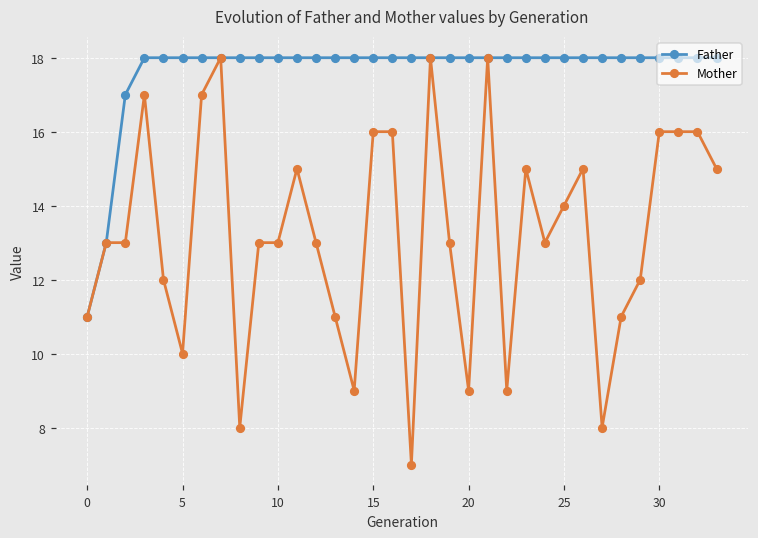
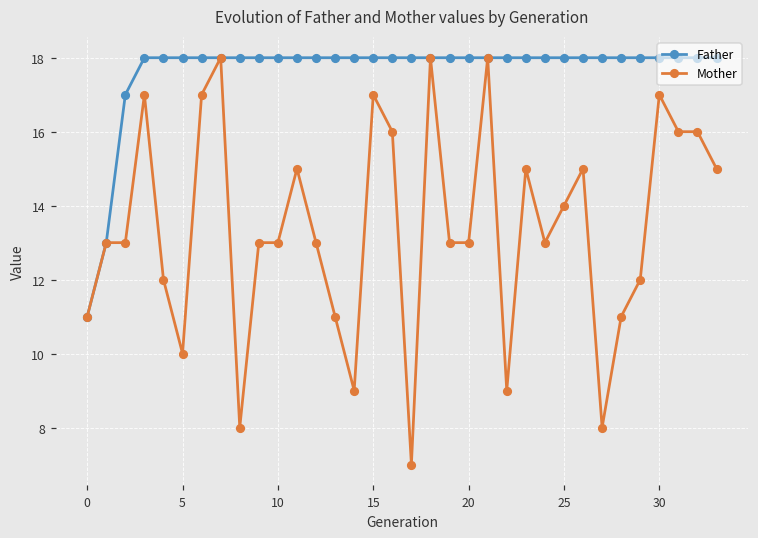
Mother, 15: 16 -> 17
Mother, 20: 9 -> 13
Mother, 30: 16 -> 17
